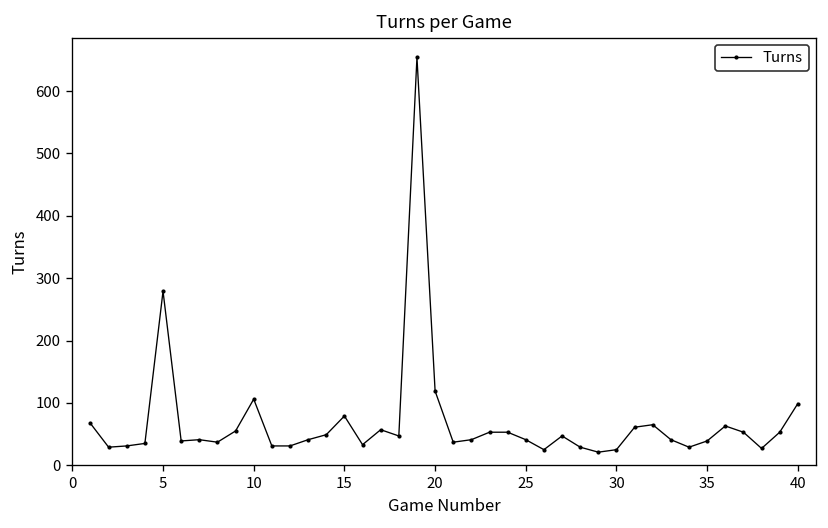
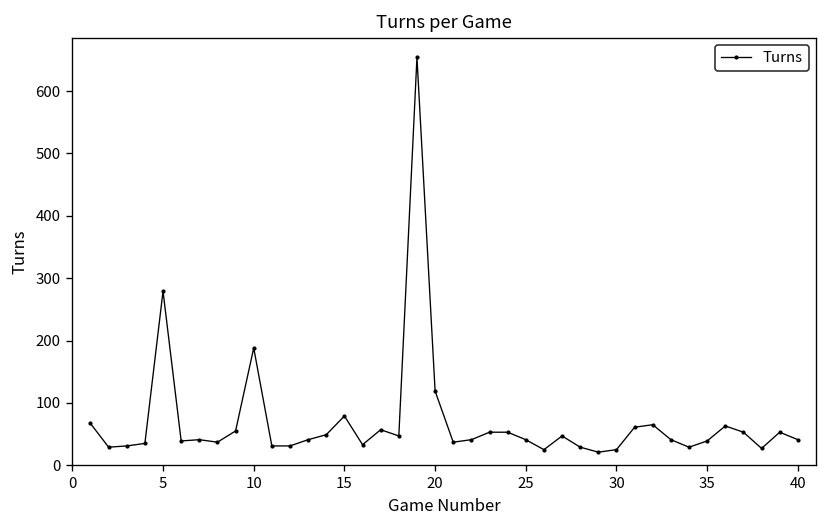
10: 110 -> 190
40: 100 -> 40
